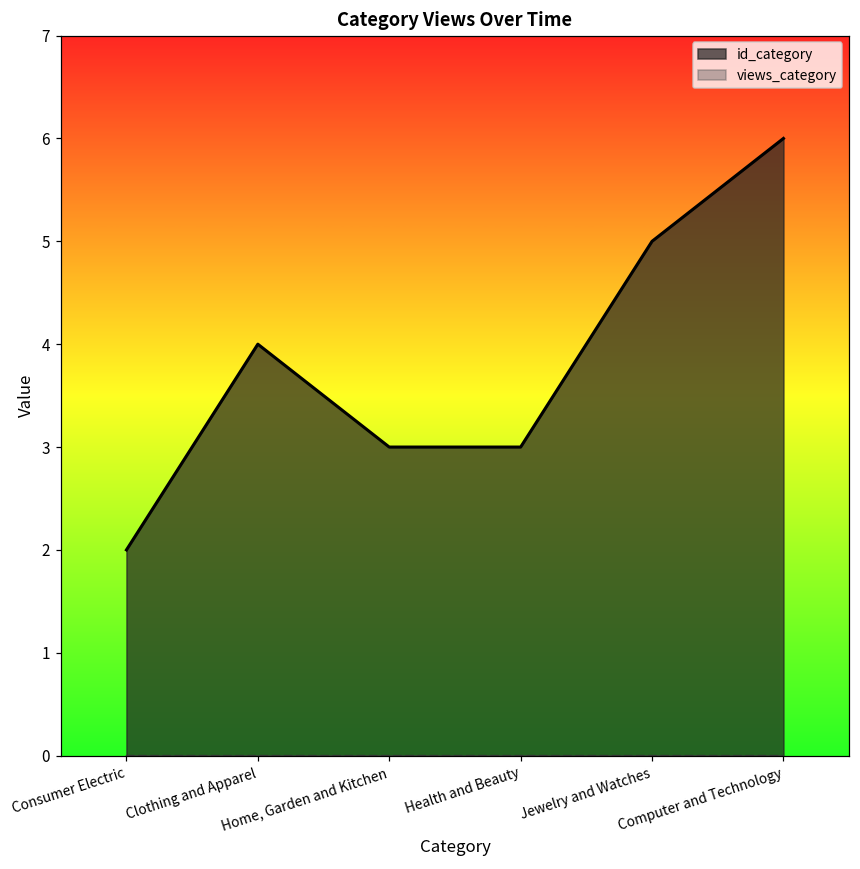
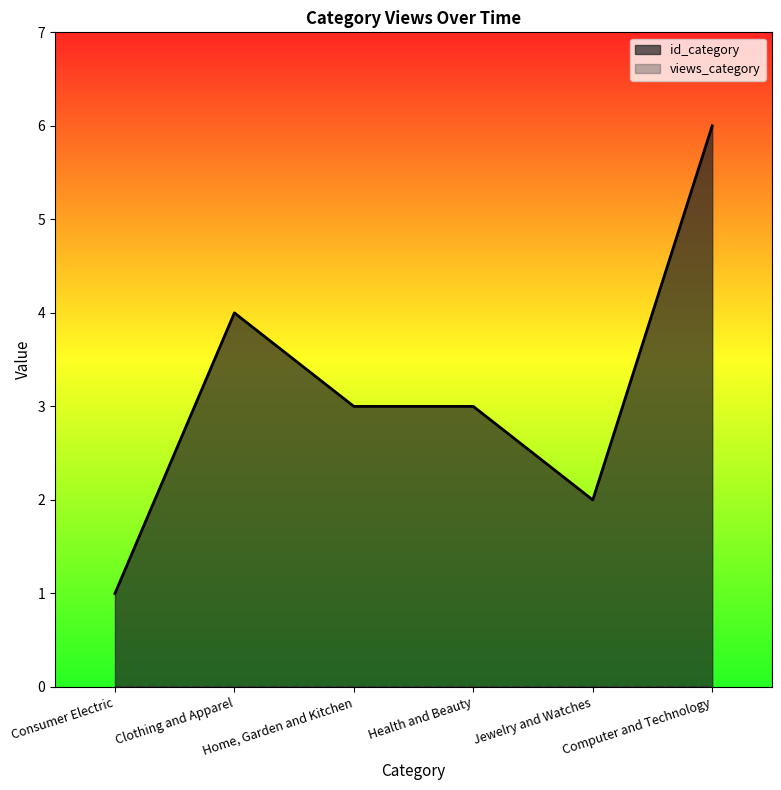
id_category, Consumer Electric: 2 -> 1
id_category, Jewelry and Watches: 5 -> 2
